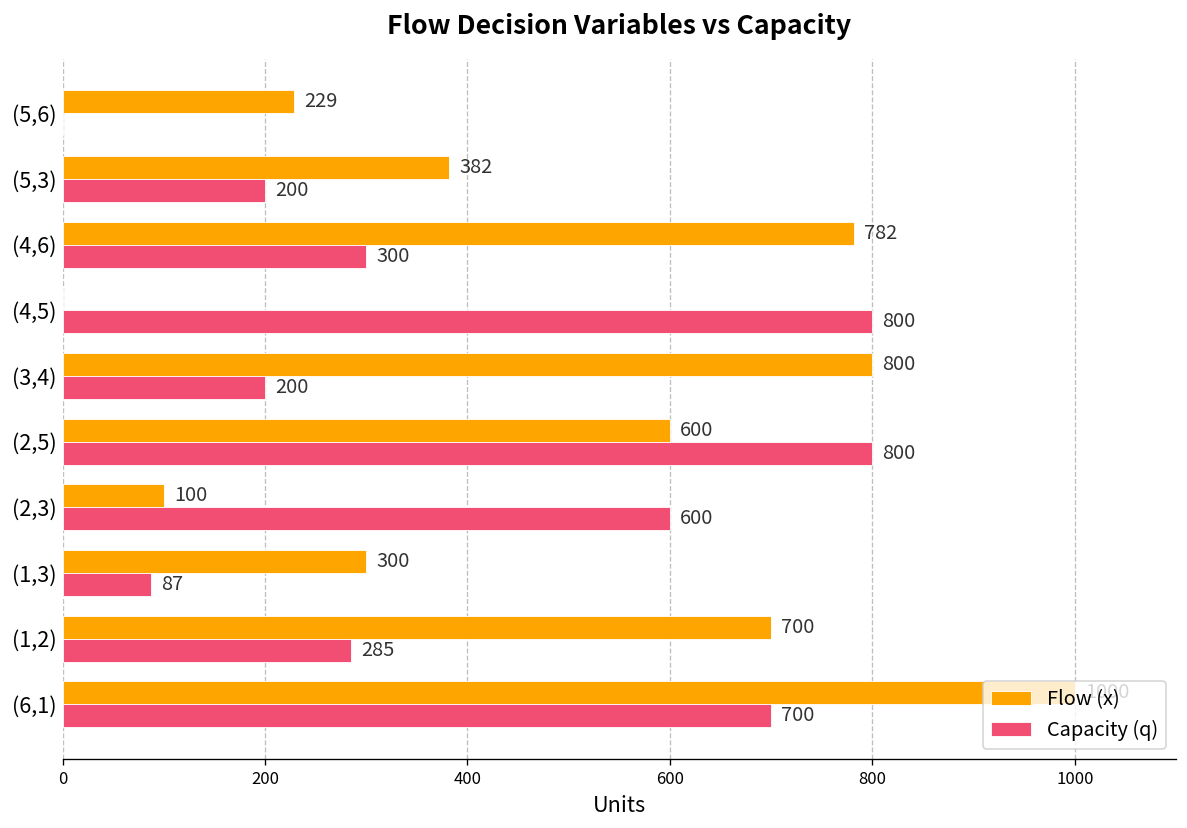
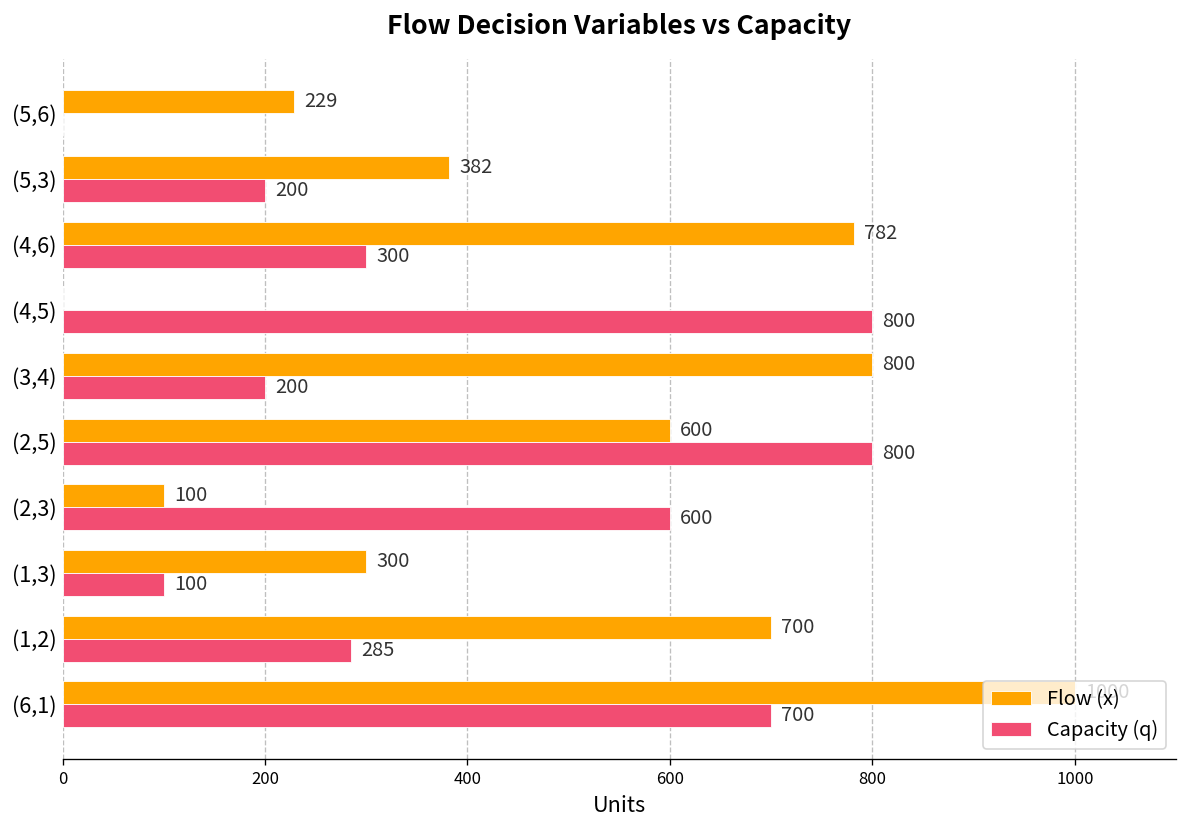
Capacity (q), (1,3): 87 -> 100
